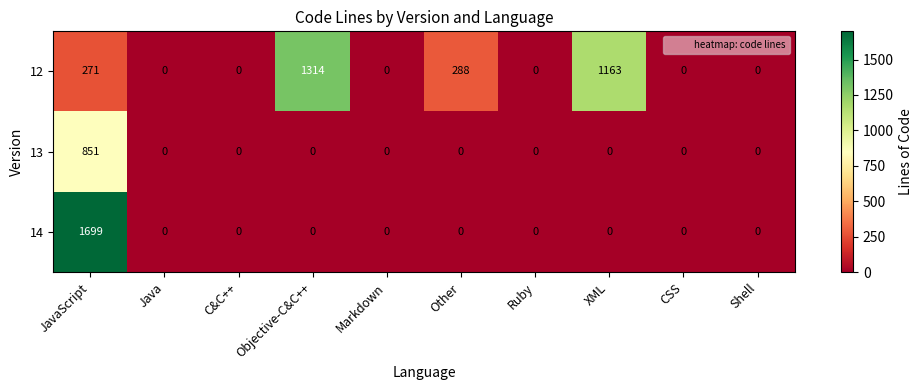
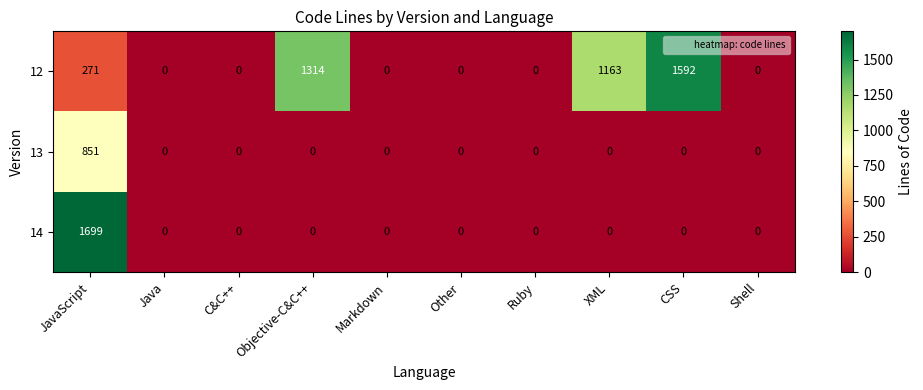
12, Other: 288 -> 0
12, CSS: 0 -> 1592
